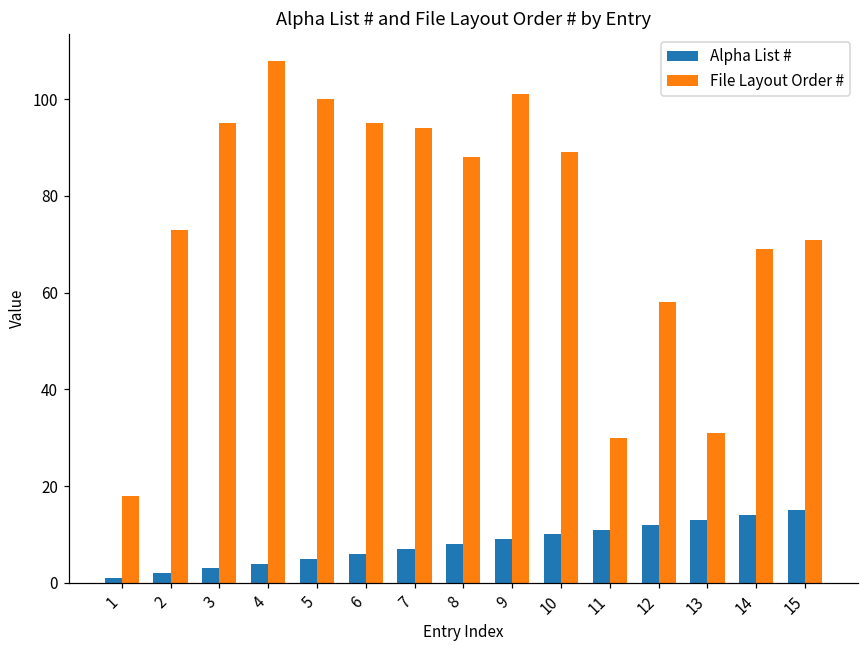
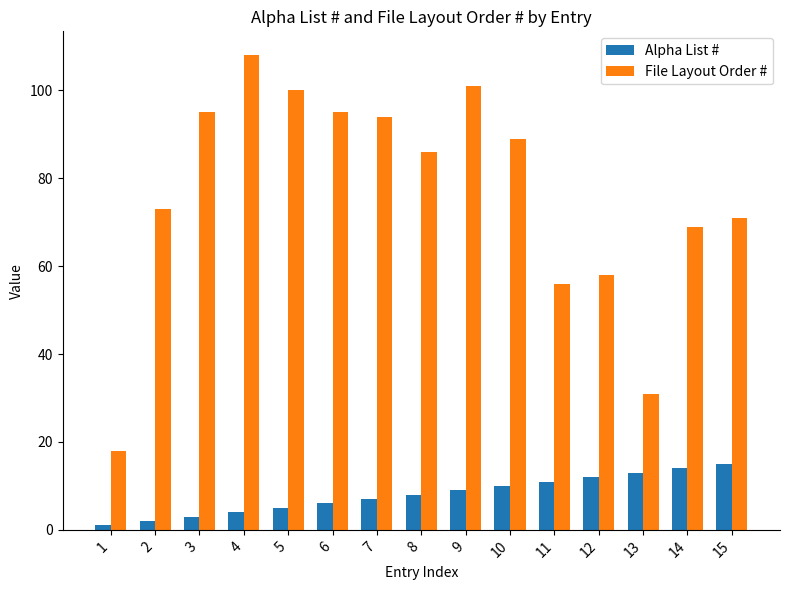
File Layout Order #, 8: 88 -> 86
File Layout Order #, 11: 30 -> 56
